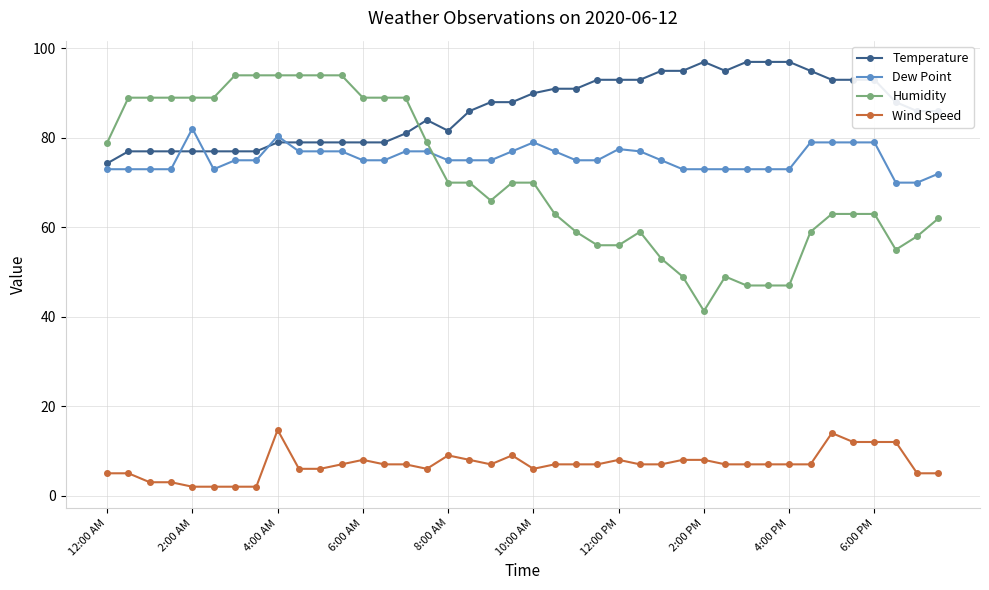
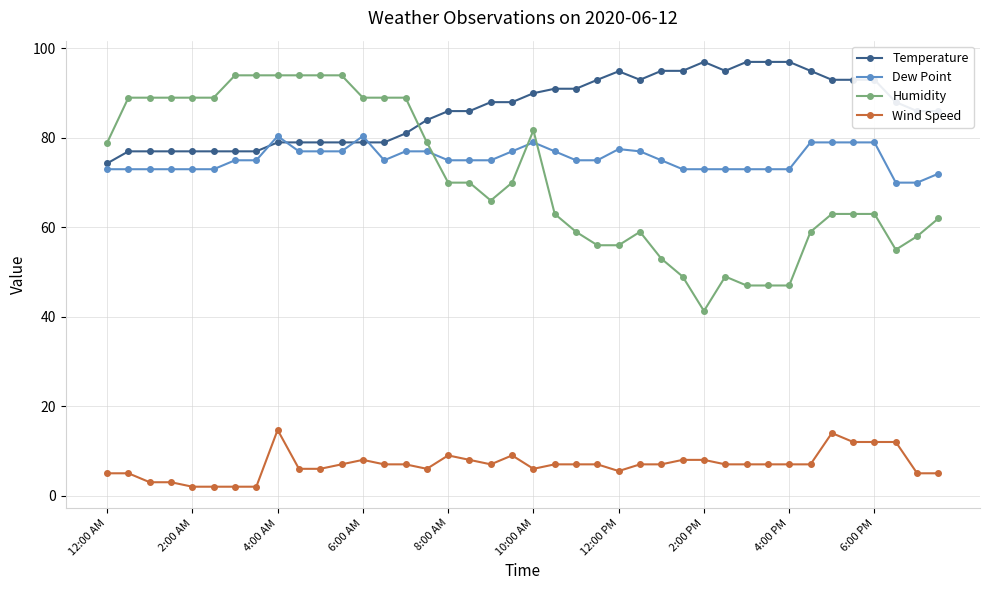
Dew Point, 2:00 AM: 82 -> 73
Dew Point, 6:00 AM: 75 -> 80
Temperature, 8:00 AM: 82 -> 86
Humidity, 10:00 AM: 70 -> 82
Temperature, 12:00 PM: 93 -> 95
Wind Speed, 12:00 PM: 8 -> 6
